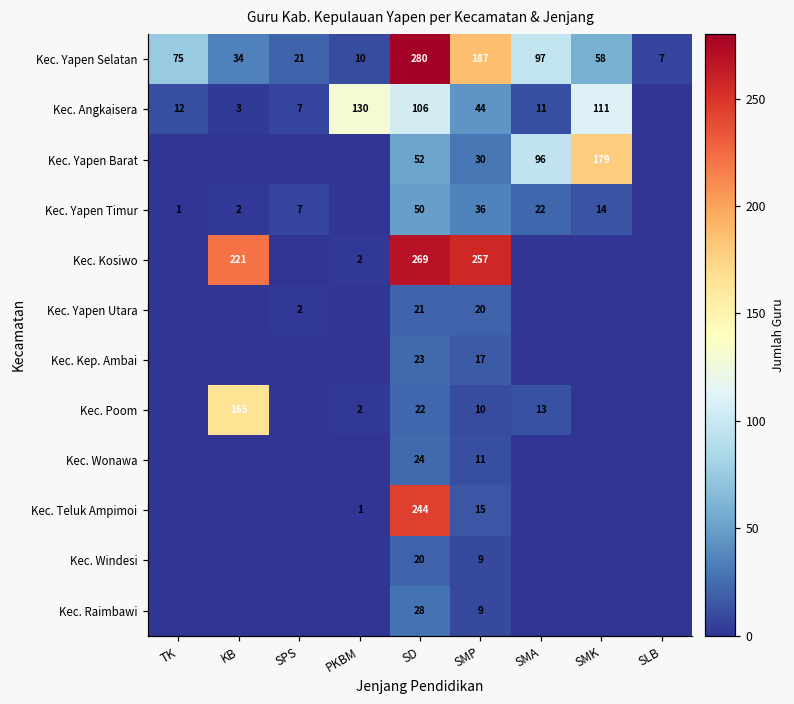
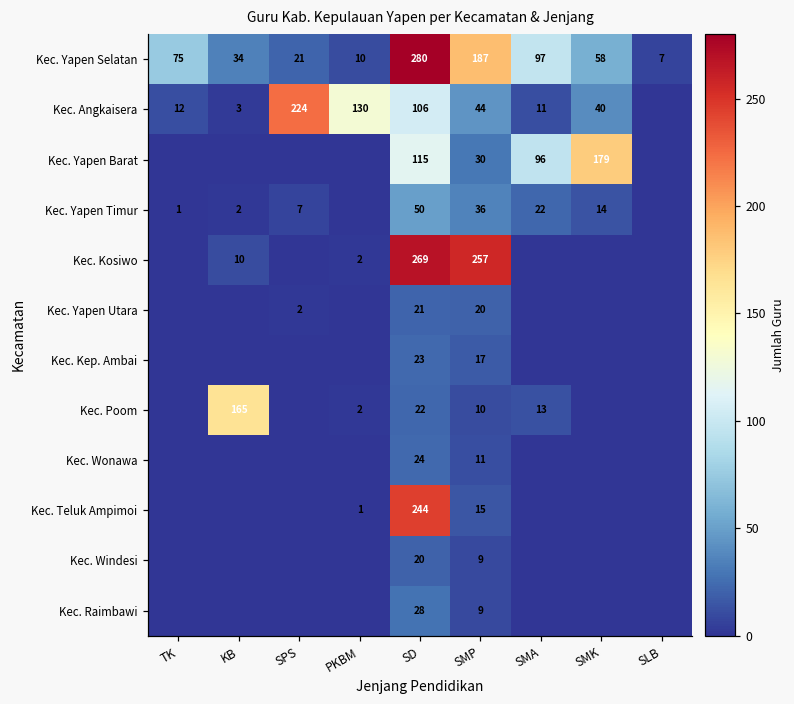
Kec. Angkaisera, SPS: 7 -> 224
Kec. Angkaisera, SMK: 111 -> 40
Kec. Yapen Barat, SD: 52 -> 115
Kec. Kosiwo, KB: 221 -> 10
